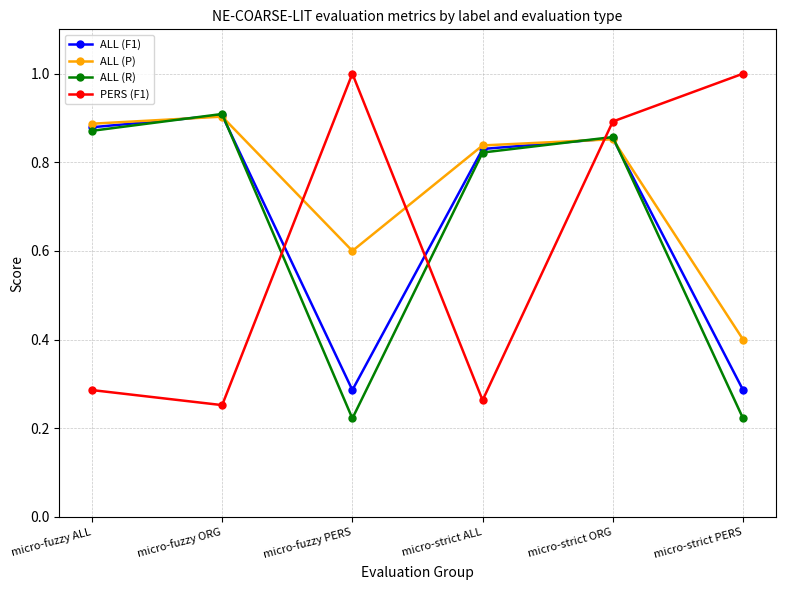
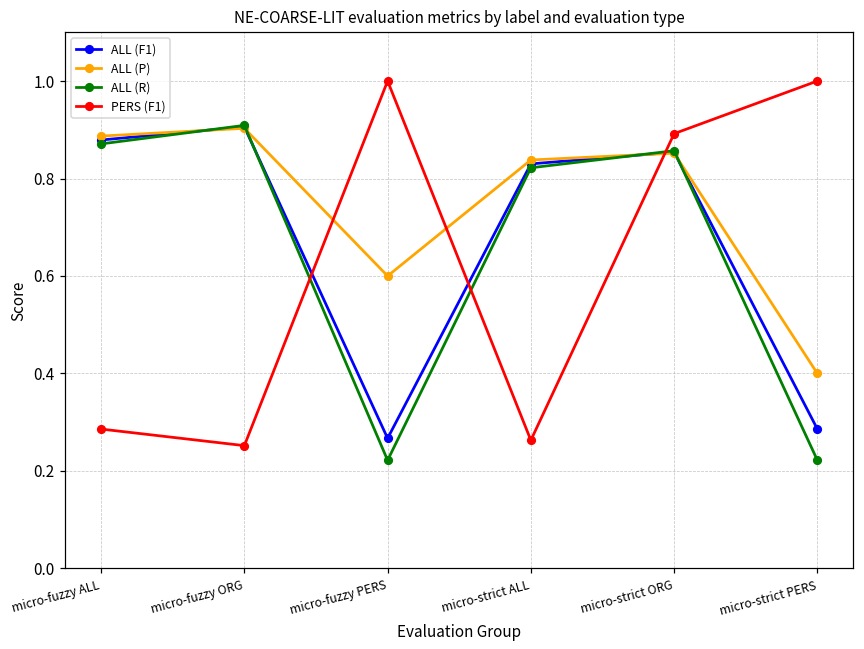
ALL (F1), micro-fuzzy PERS: 0.29 -> 0.27
